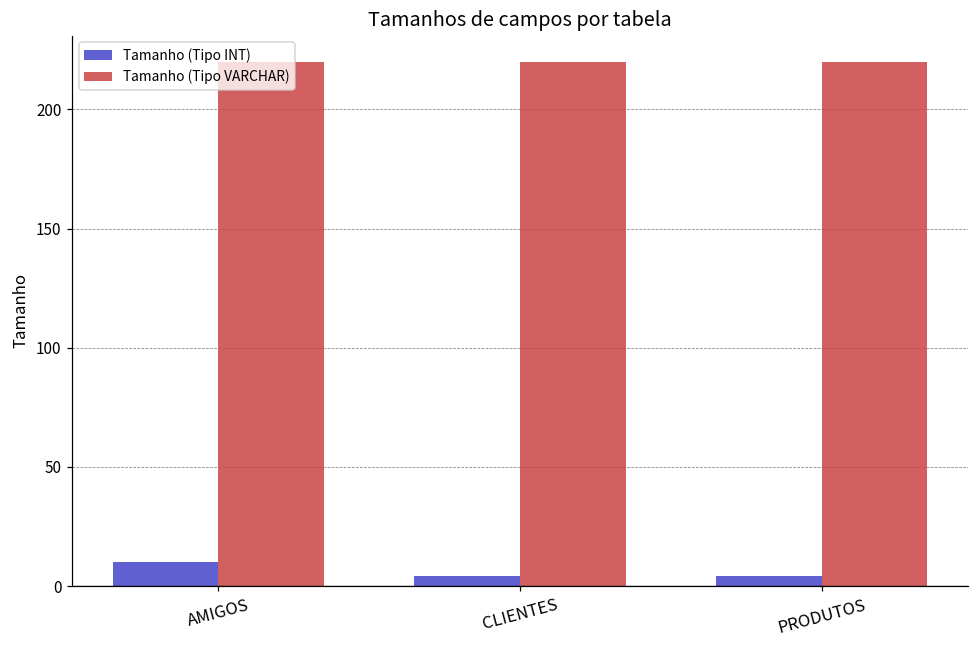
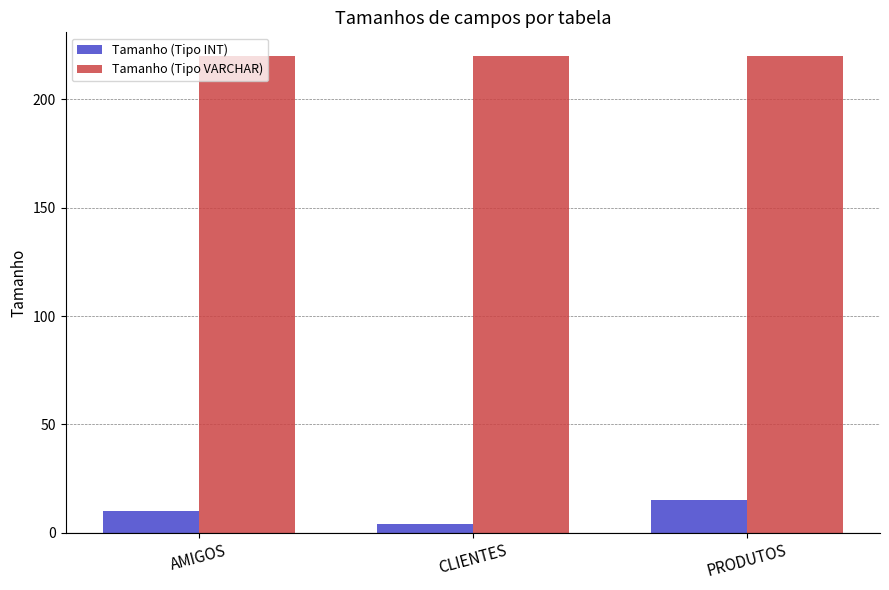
Tamanho (Tipo INT), PRODUTOS: 4 -> 15
